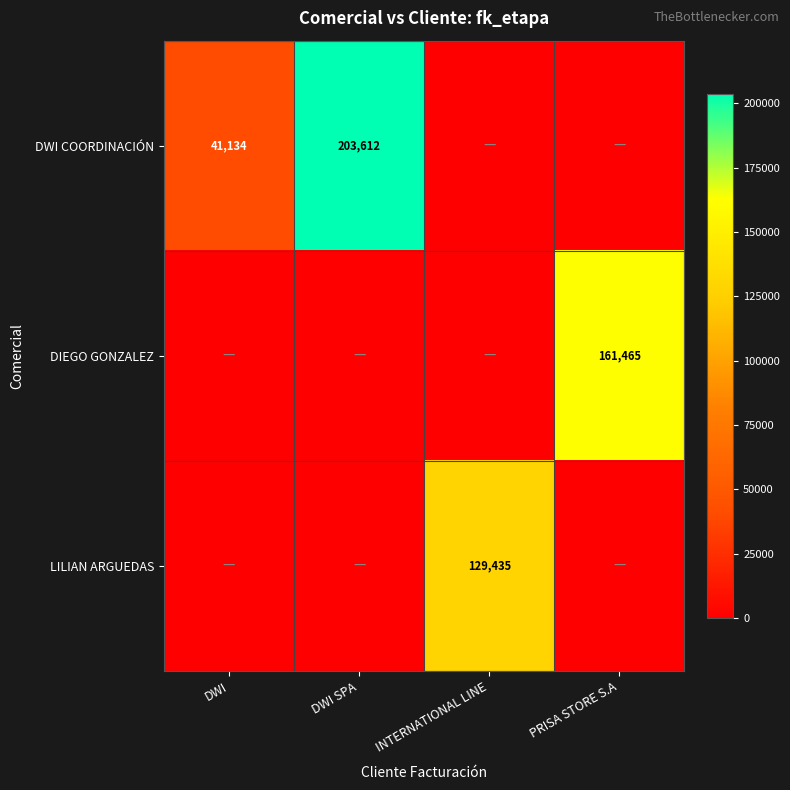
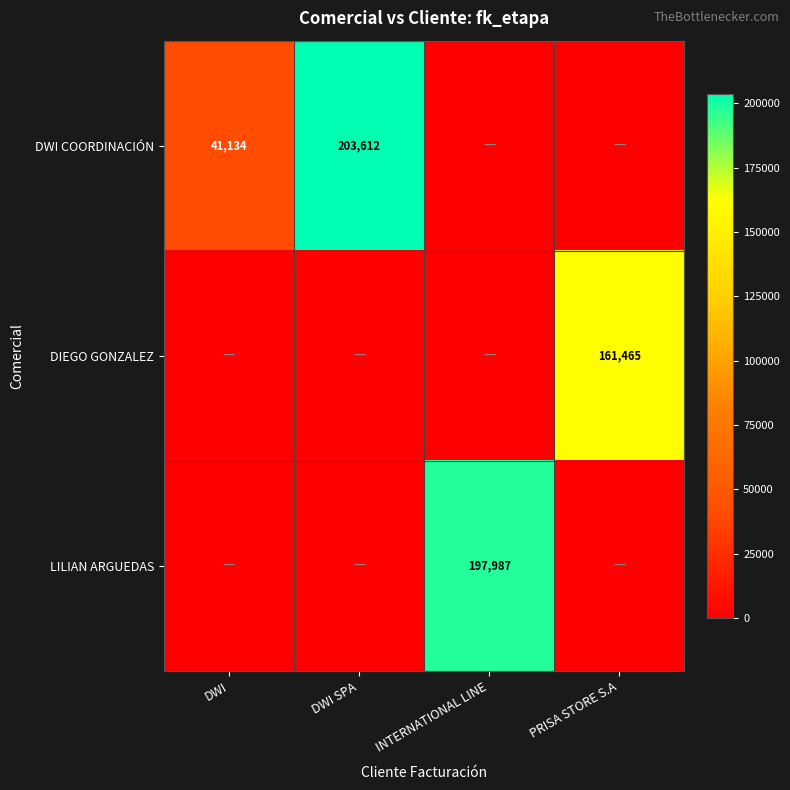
LILIAN ARGUEDAS, INTERNATIONAL LINE: 129,435 -> 197,987
